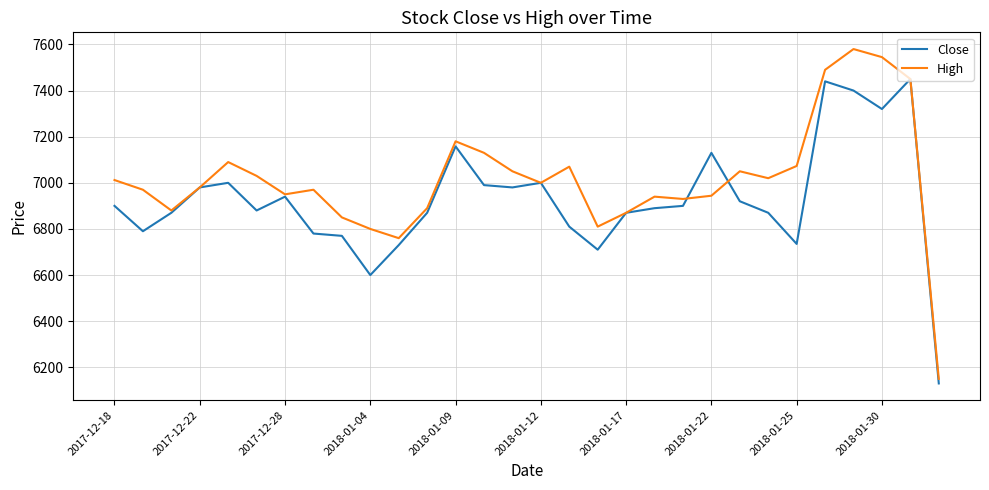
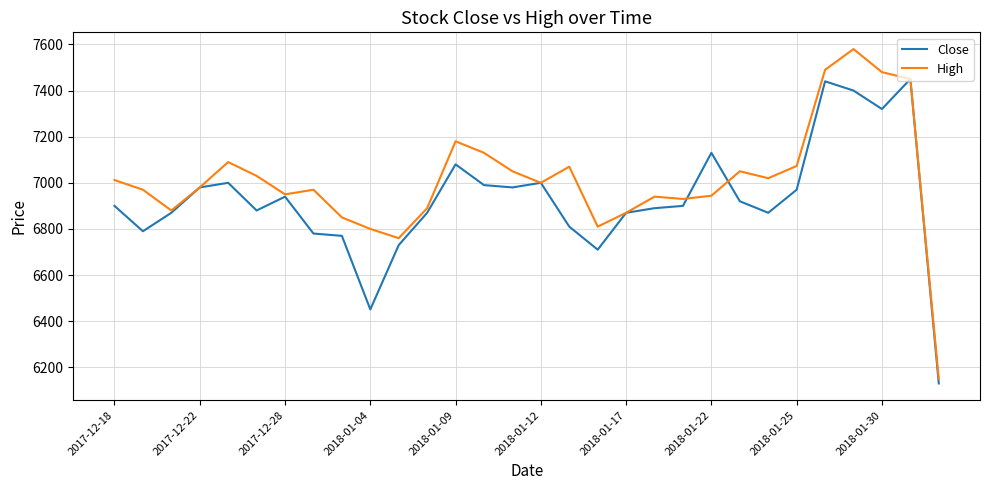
Close, 2018-01-04: 6600 -> 6450
Close, 2018-01-09: 7160 -> 7080
Close, 2018-01-25: 6740 -> 6970
High, 2018-01-30: 7550 -> 7480
